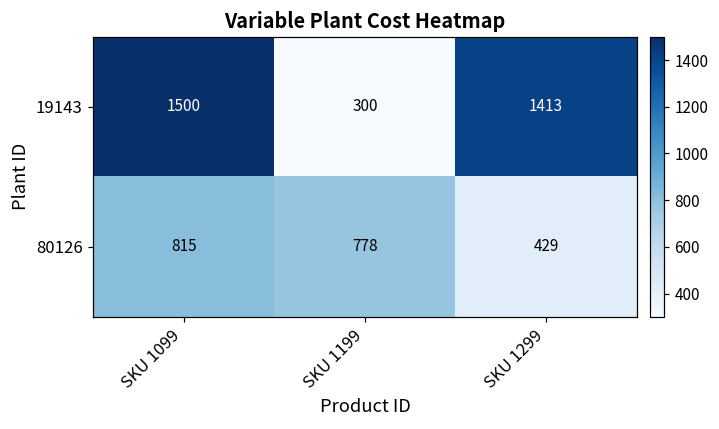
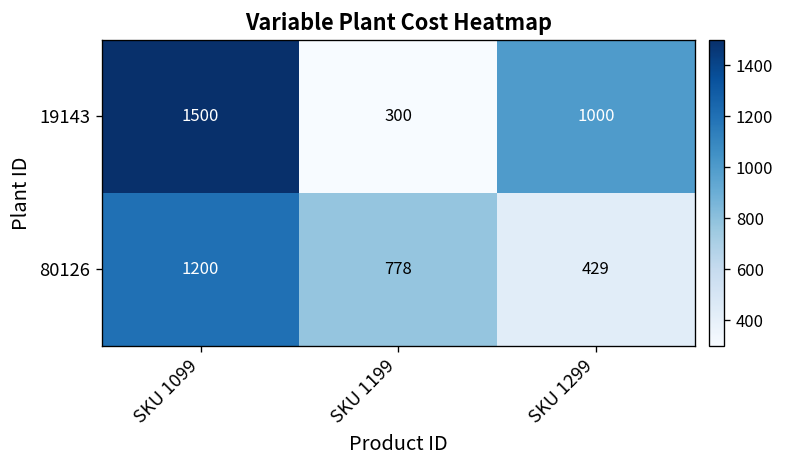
19143, SKU 1299: 1413 -> 1000
80126, SKU 1099: 815 -> 1200
